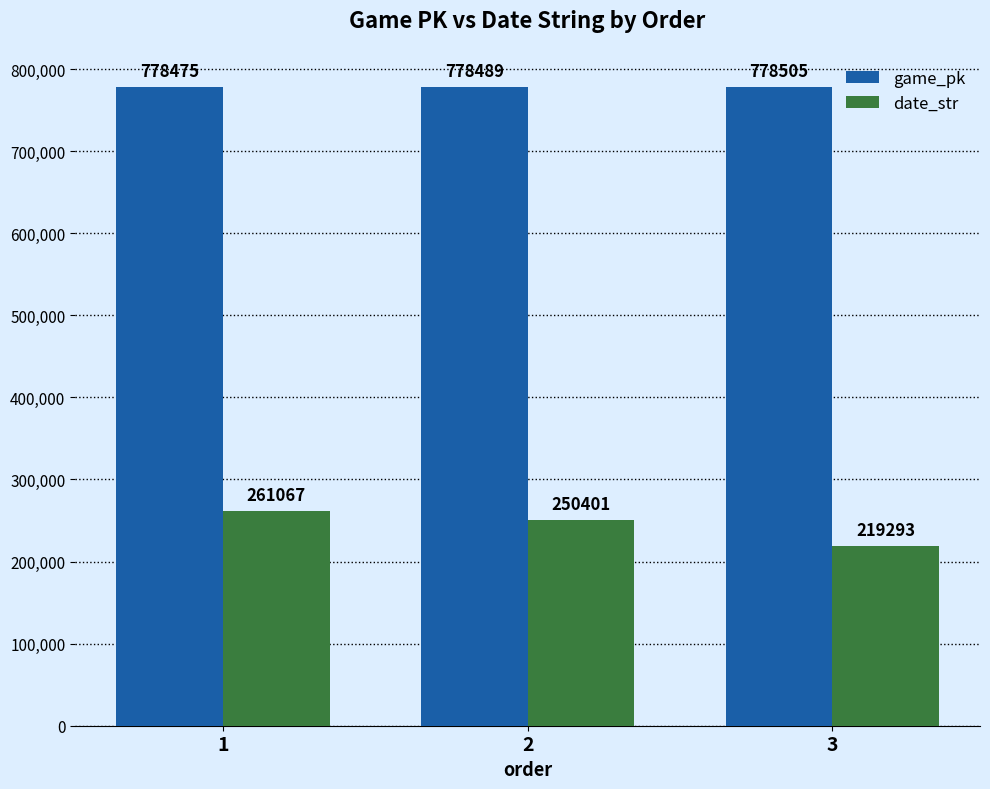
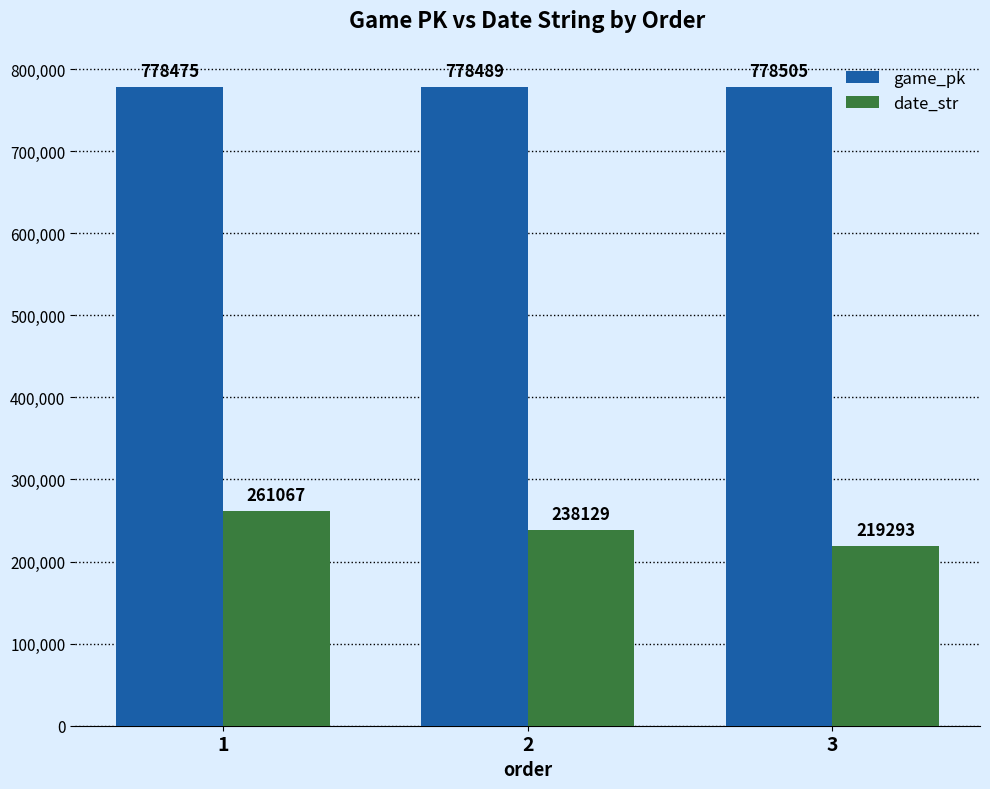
date_str, 2: 250401 -> 238129
